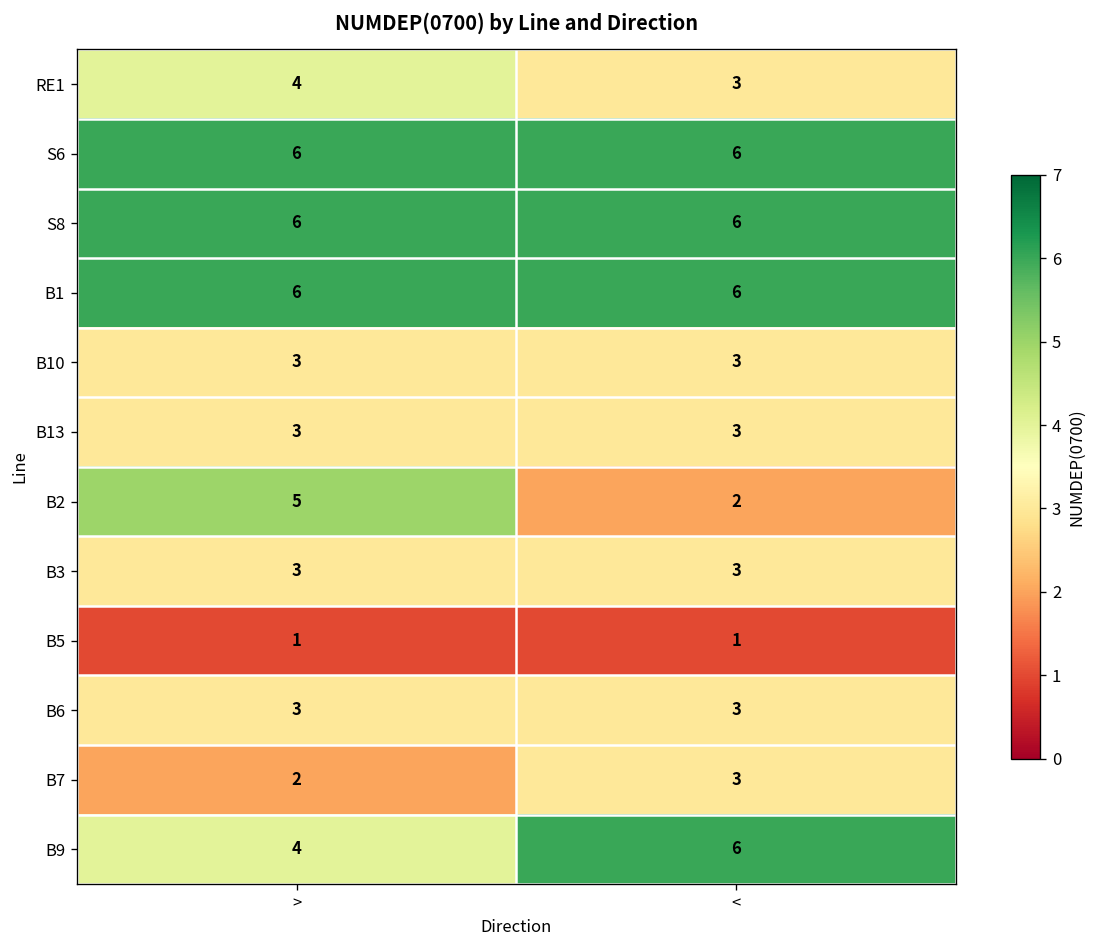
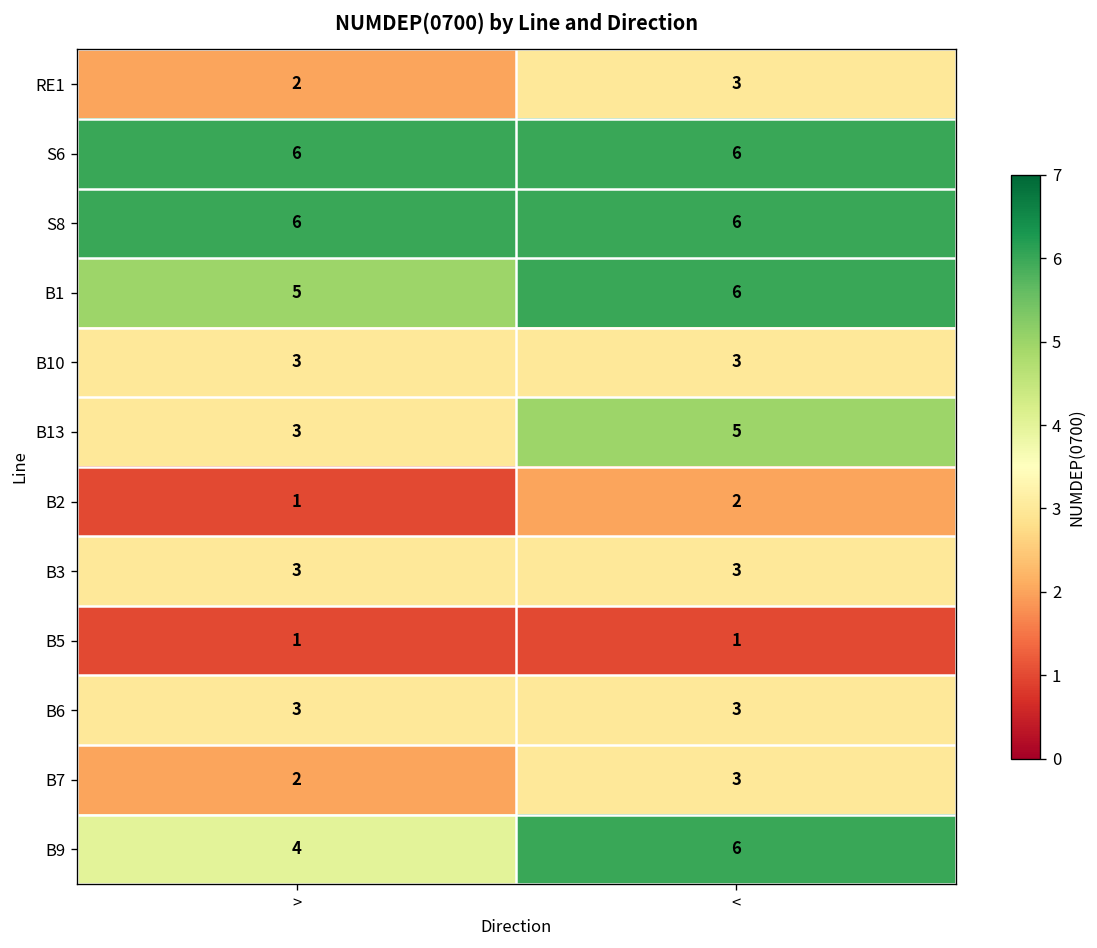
RE1, >: 4 -> 2
B1, >: 6 -> 5
B13, <: 3 -> 5
B2, >: 5 -> 1
